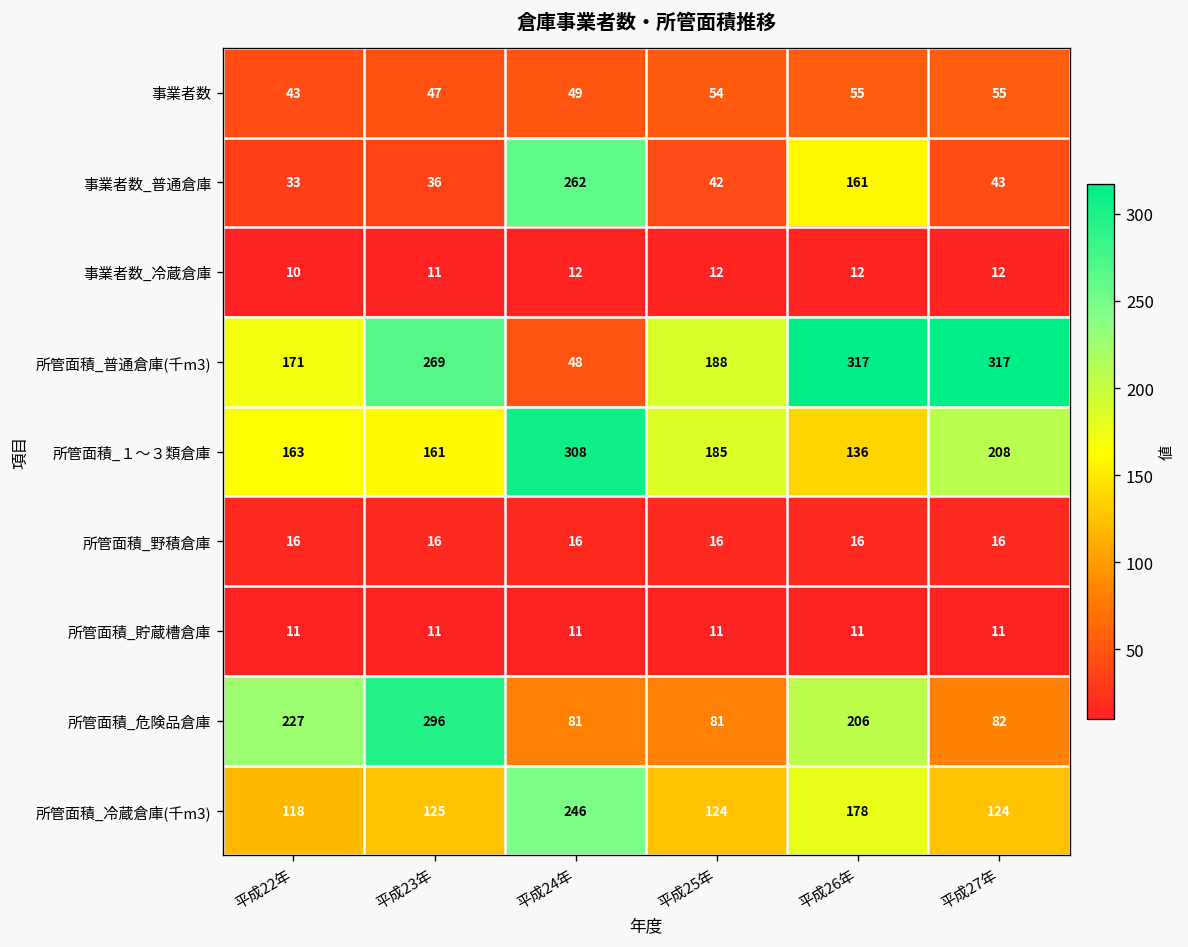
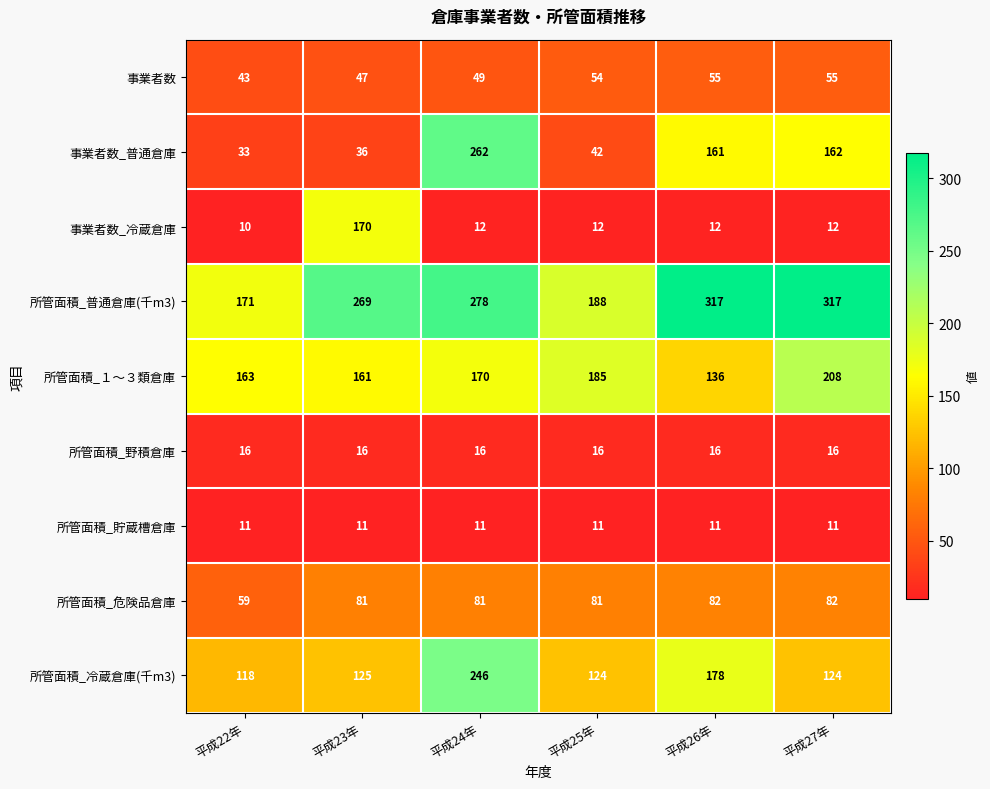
事業者数_普通倉庫, 平成27年: 43 -> 162
事業者数_冷蔵倉庫, 平成23年: 11 -> 170
所管面積_普通倉庫(千m3), 平成24年: 48 -> 278
所管面積_１～３類倉庫, 平成24年: 308 -> 170
所管面積_危険品倉庫, 平成22年: 227 -> 59
所管面積_危険品倉庫, 平成23年: 296 -> 81
所管面積_危険品倉庫, 平成26年: 206 -> 82
